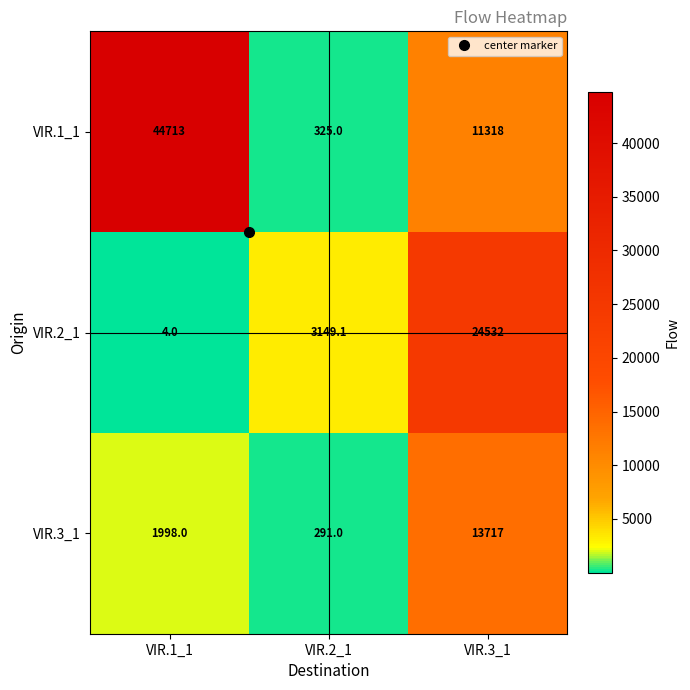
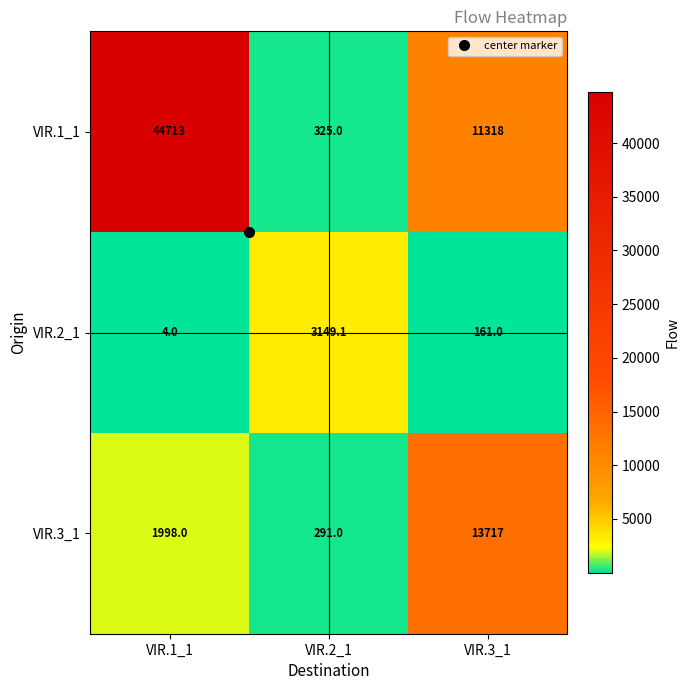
VIR.2_1, VIR.3_1: 24532 -> 161.0
